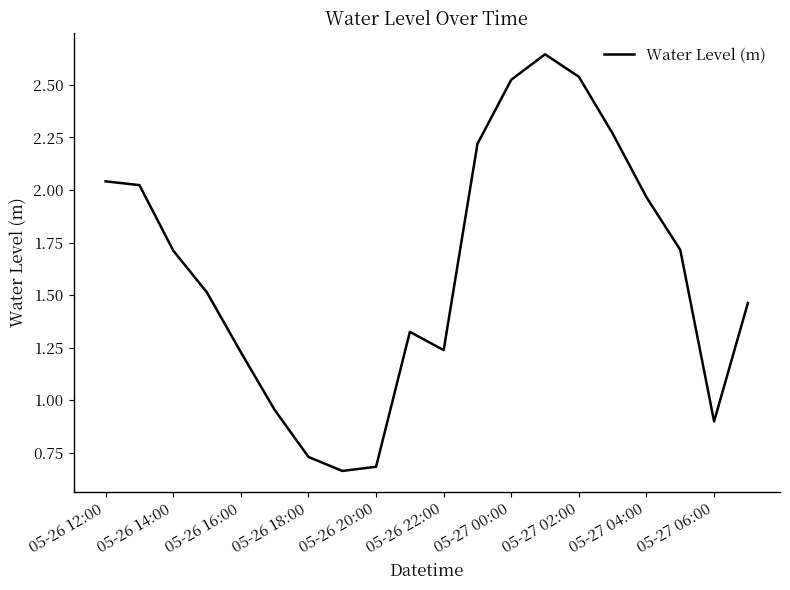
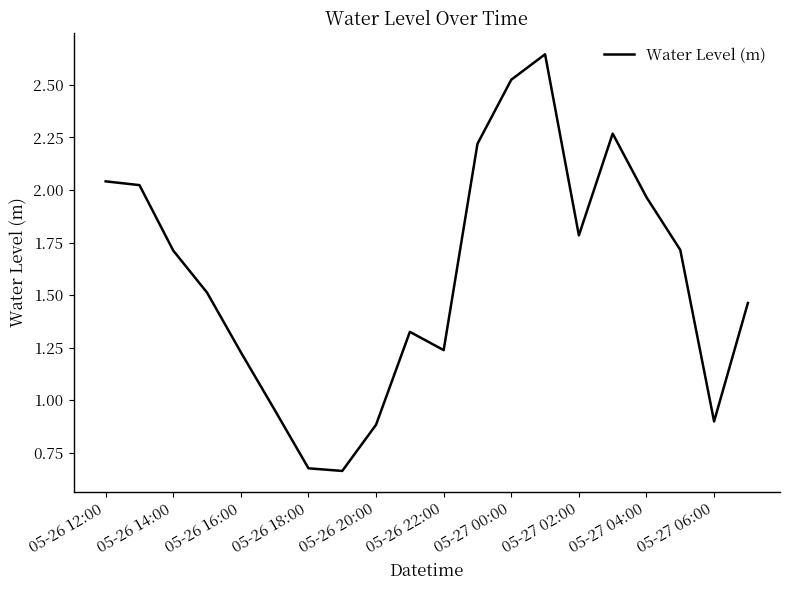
05-26 18:00: 0.73 -> 0.68
05-26 20:00: 0.68 -> 0.88
05-27 02:00: 2.54 -> 1.78
